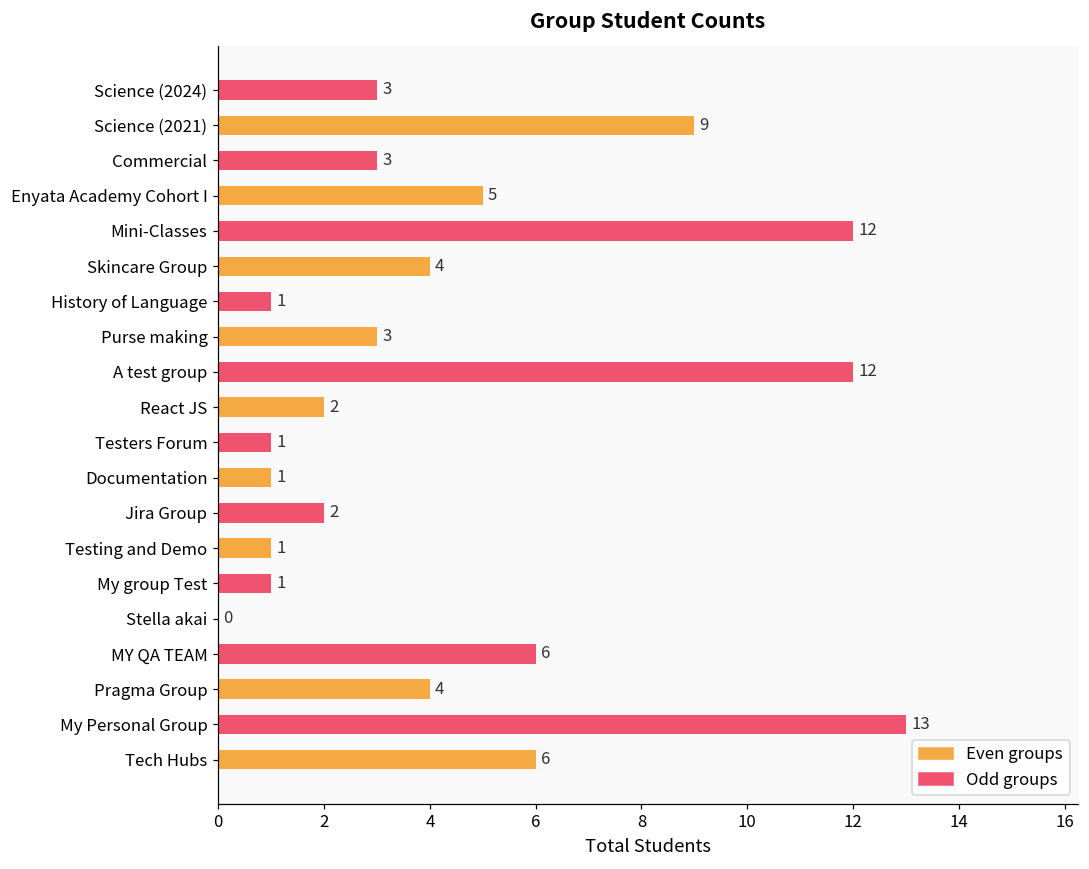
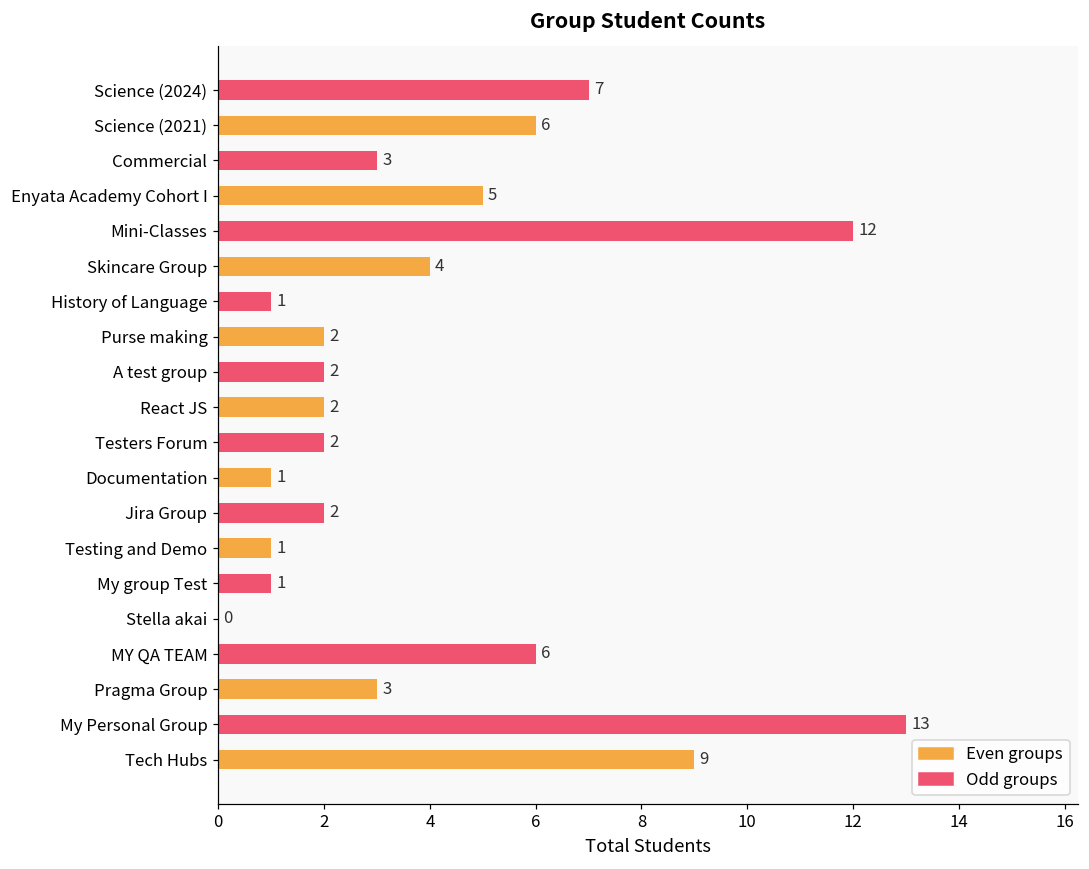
Science (2024): 3 -> 7
Science (2021): 9 -> 6
Purse making: 3 -> 2
A test group: 12 -> 2
Testers Forum: 1 -> 2
Pragma Group: 4 -> 3
Tech Hubs: 6 -> 9
